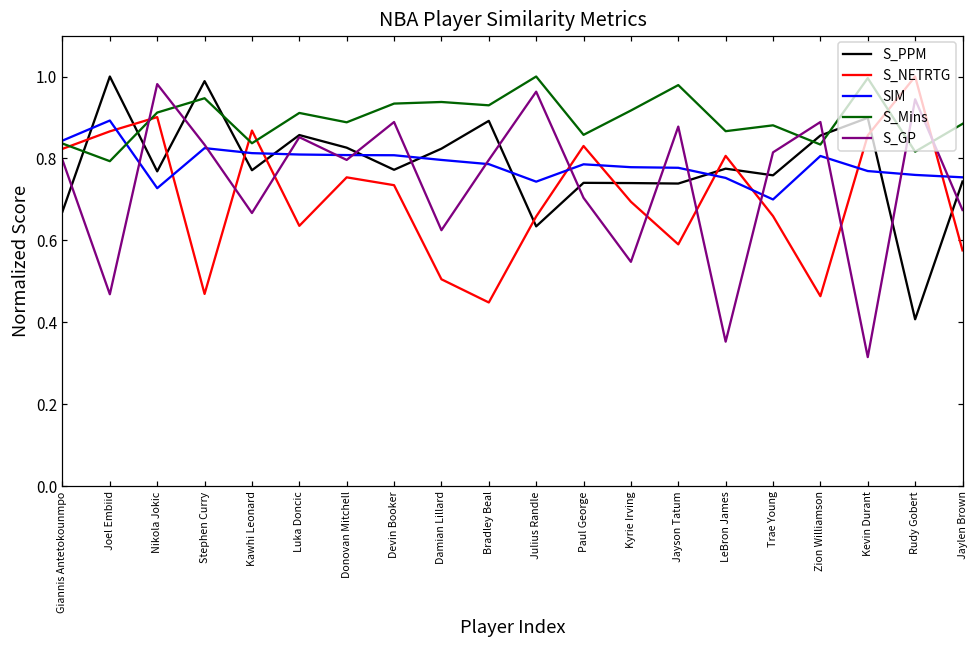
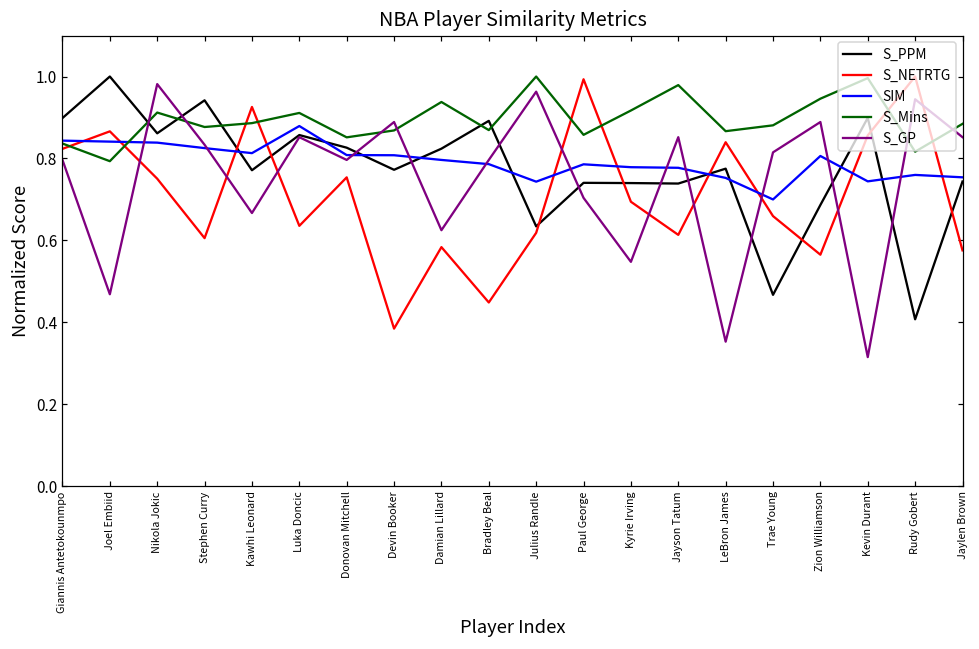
S_PPM, Giannis Antetokounmpo: 0.67 -> 0.90
SIM, Joel Embiid: 0.89 -> 0.84
S_PPM, Nikola Jokic: 0.77 -> 0.86
S_NETRTG, Nikola Jokic: 0.90 -> 0.75
SIM, Nikola Jokic: 0.73 -> 0.84
S_PPM, Stephen Curry: 0.99 -> 0.94
S_NETRTG, Stephen Curry: 0.47 -> 0.61
S_Mins, Stephen Curry: 0.95 -> 0.88
S_NETRTG, Kawhi Leonard: 0.87 -> 0.93
S_Mins, Kawhi Leonard: 0.84 -> 0.89
SIM, Luka Doncic: 0.81 -> 0.88
S_Mins, Donovan Mitchell: 0.89 -> 0.85
S_NETRTG, Devin Booker: 0.73 -> 0.38
S_Mins, Devin Booker: 0.93 -> 0.87
S_NETRTG, Damian Lillard: 0.50 -> 0.58
S_Mins, Bradley Beal: 0.93 -> 0.87
S_NETRTG, Julius Randle: 0.66 -> 0.62
S_NETRTG, Paul George: 0.83 -> 0.99
S_NETRTG, Jayson Tatum: 0.59 -> 0.61
S_GP, Jayson Tatum: 0.88 -> 0.85
S_NETRTG, LeBron James: 0.81 -> 0.84
S_PPM, Trae Young: 0.76 -> 0.47
S_PPM, Zion Williamson: 0.86 -> 0.69
S_NETRTG, Zion Williamson: 0.46 -> 0.56
S_Mins, Zion Williamson: 0.83 -> 0.95
SIM, Kevin Durant: 0.77 -> 0.74
S_GP, Jaylen Brown: 0.67 -> 0.85
